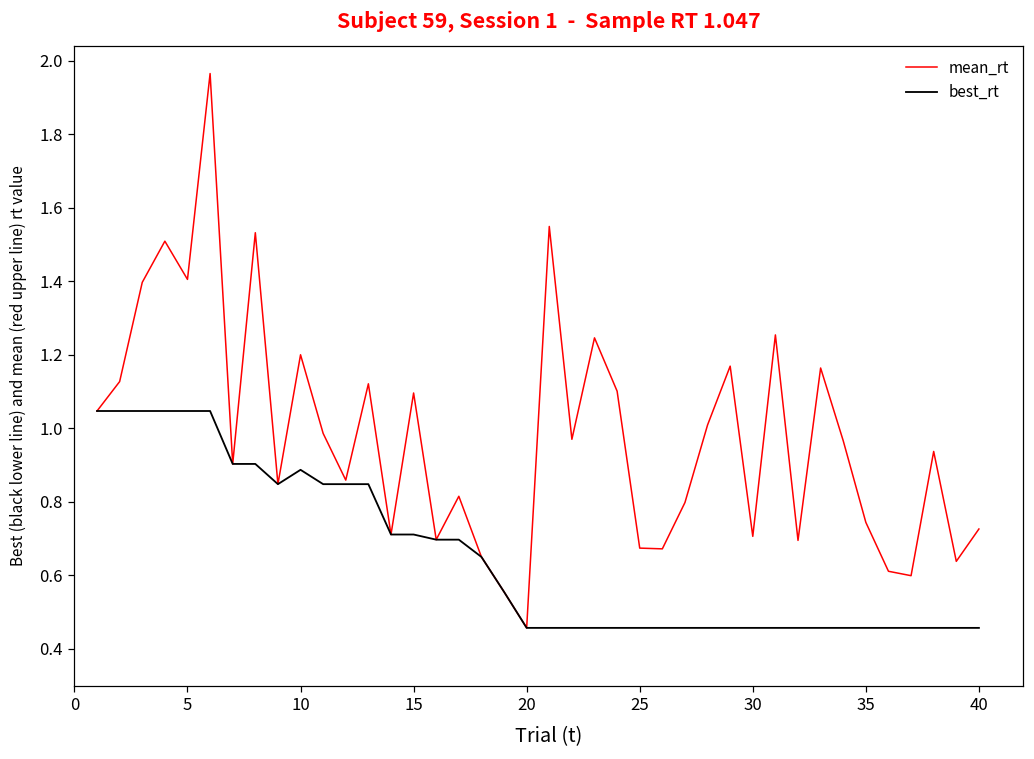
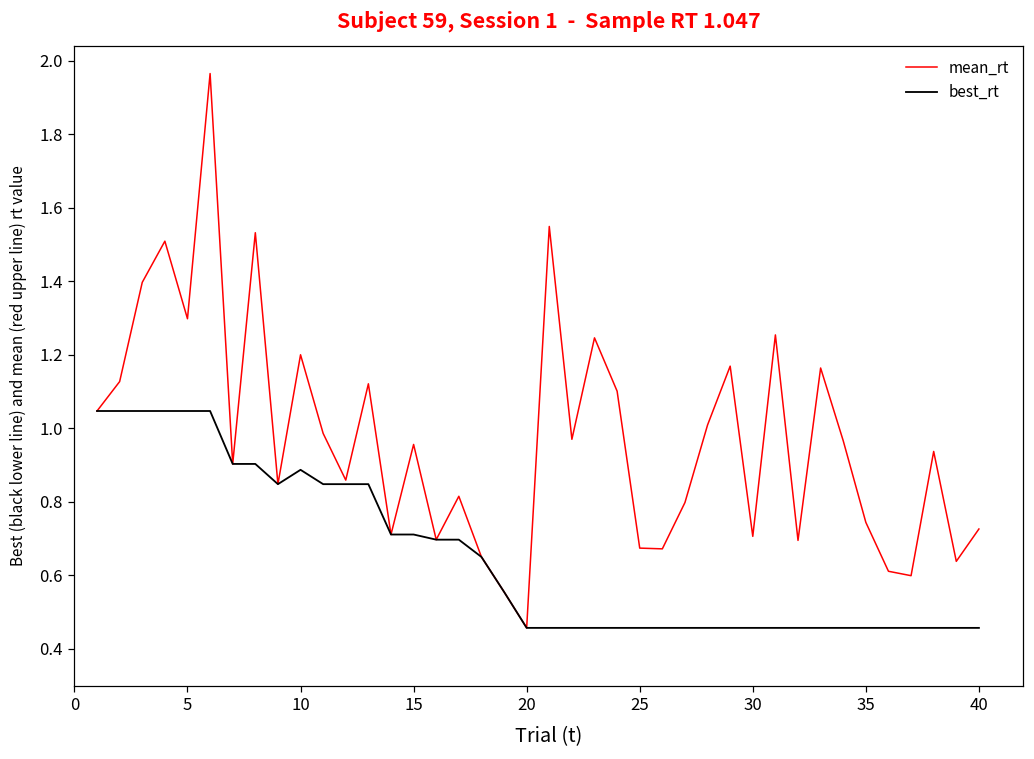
mean_rt, 5: 1.41 -> 1.30
mean_rt, 15: 1.10 -> 0.96
